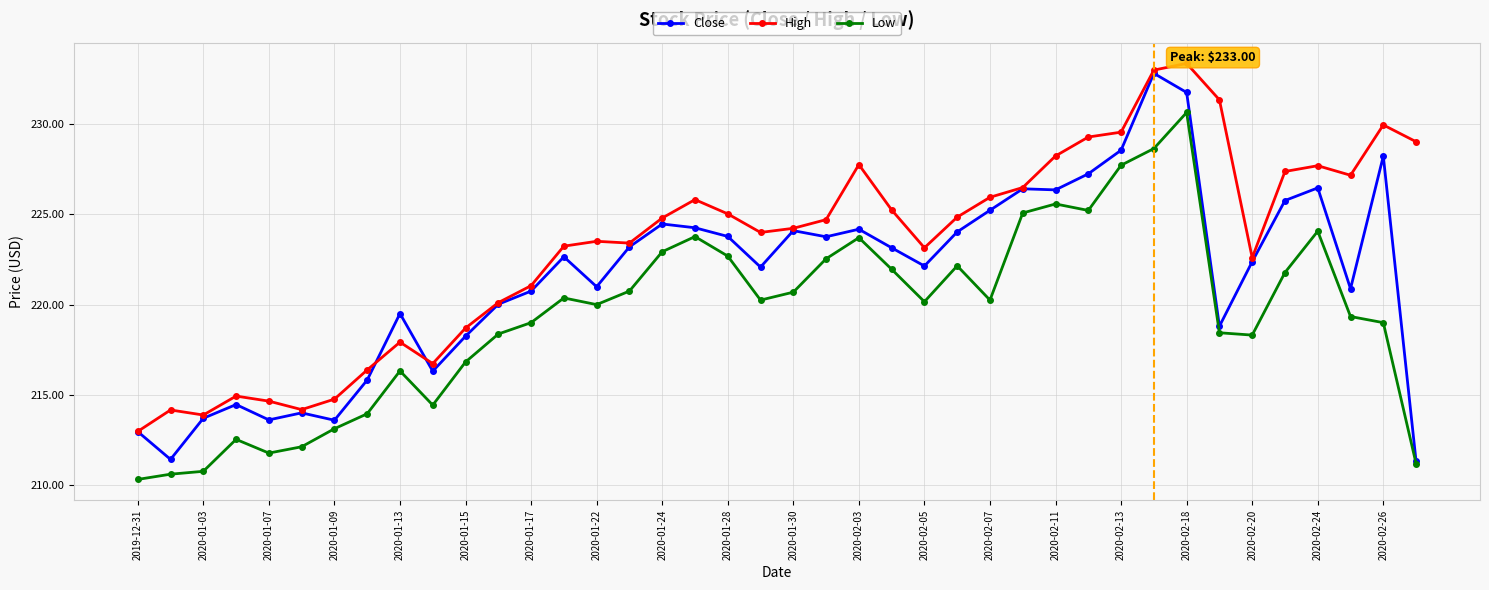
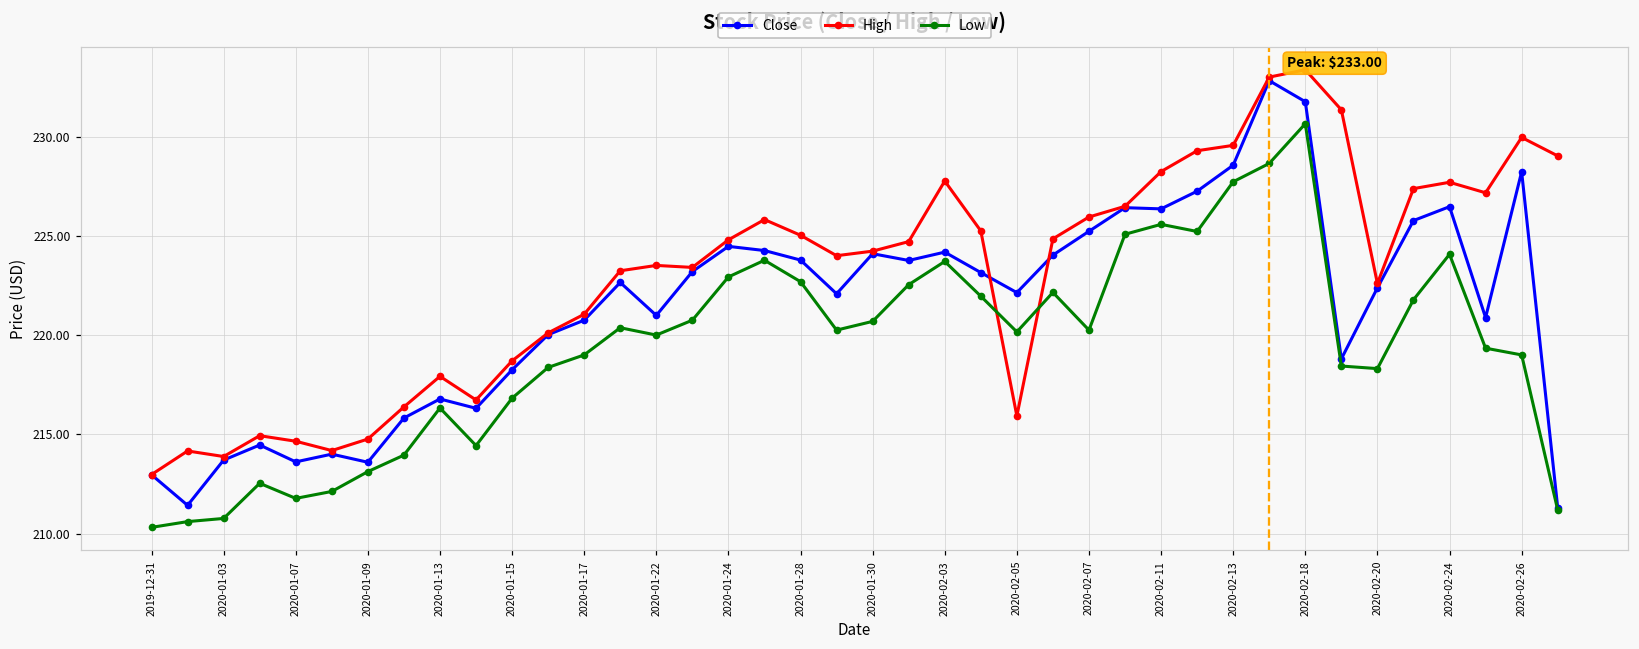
Close, 2020-01-13: 219.5 -> 216.8
High, 2020-02-05: 223.1 -> 215.9
